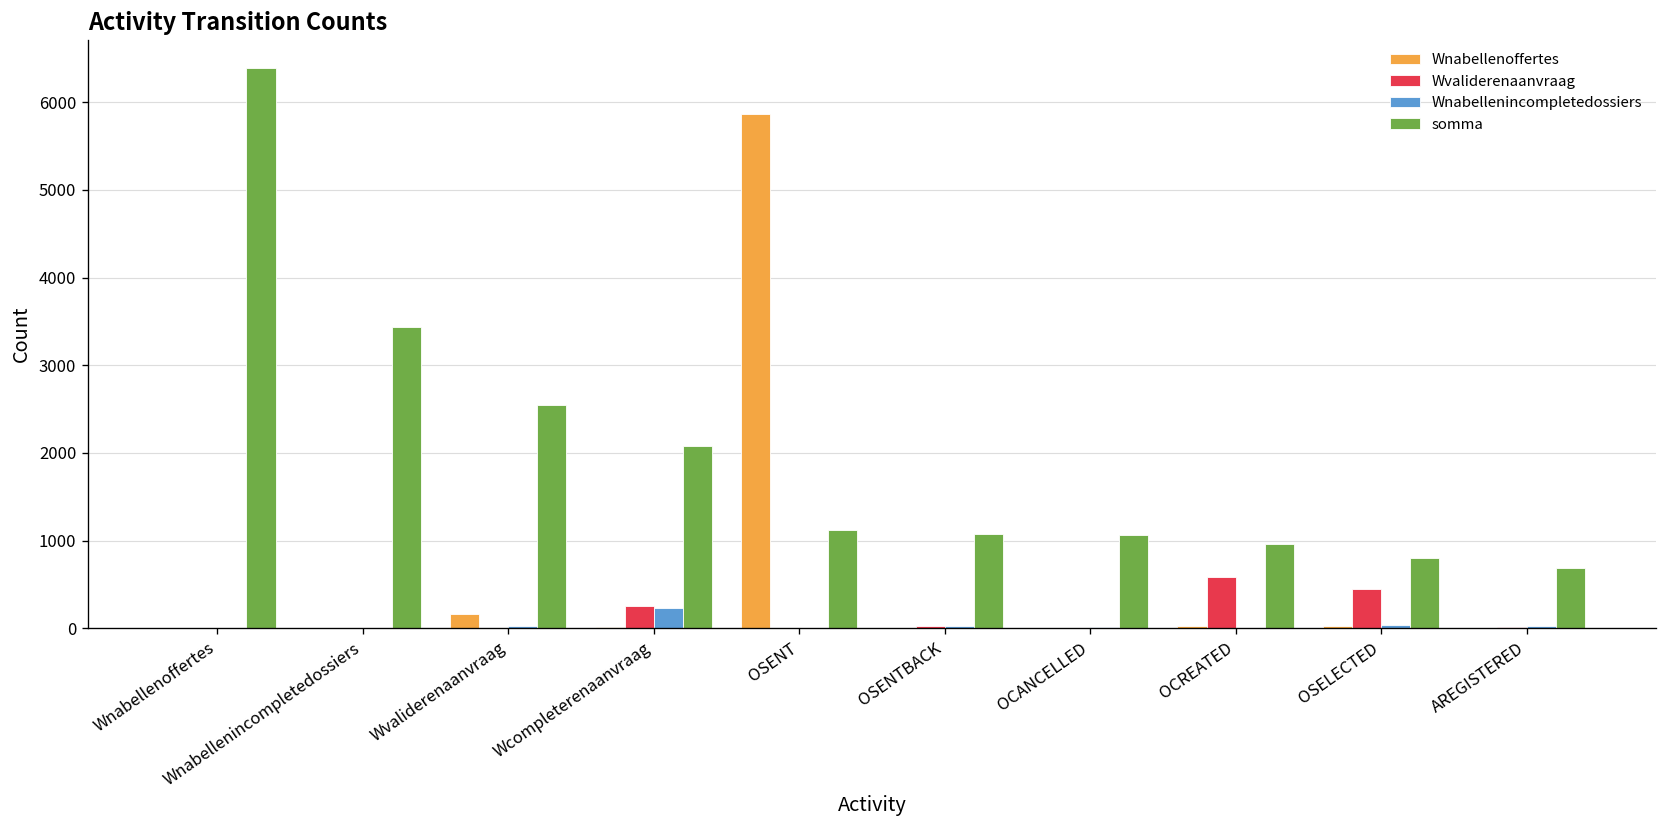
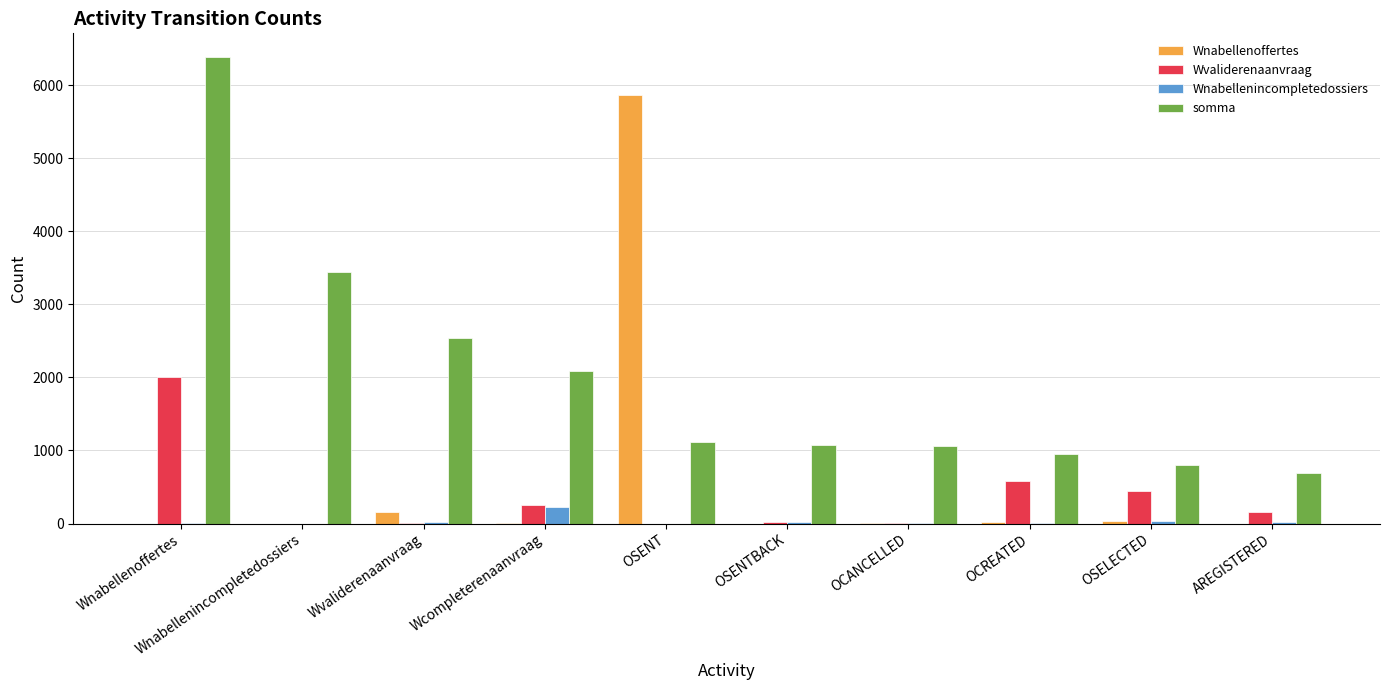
Wvaliderenaanvraag, Wnabellenoffertes: 0 -> 2000
Wvaliderenaanvraag, AREGISTERED: 0 -> 200
